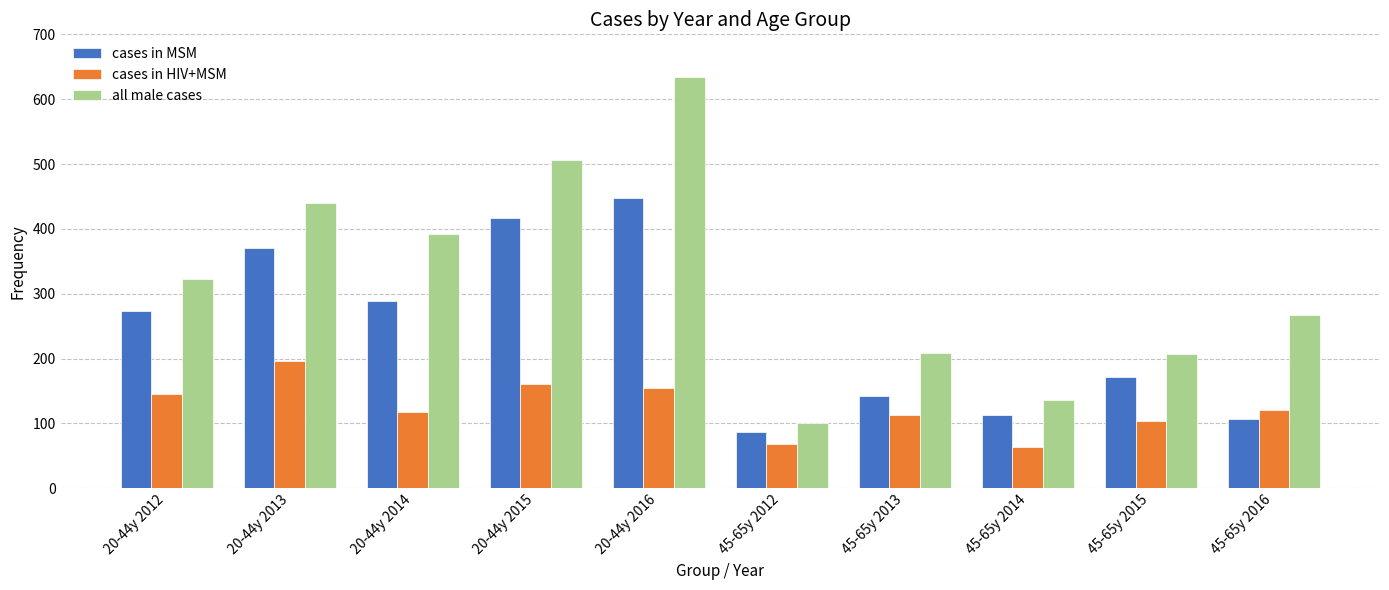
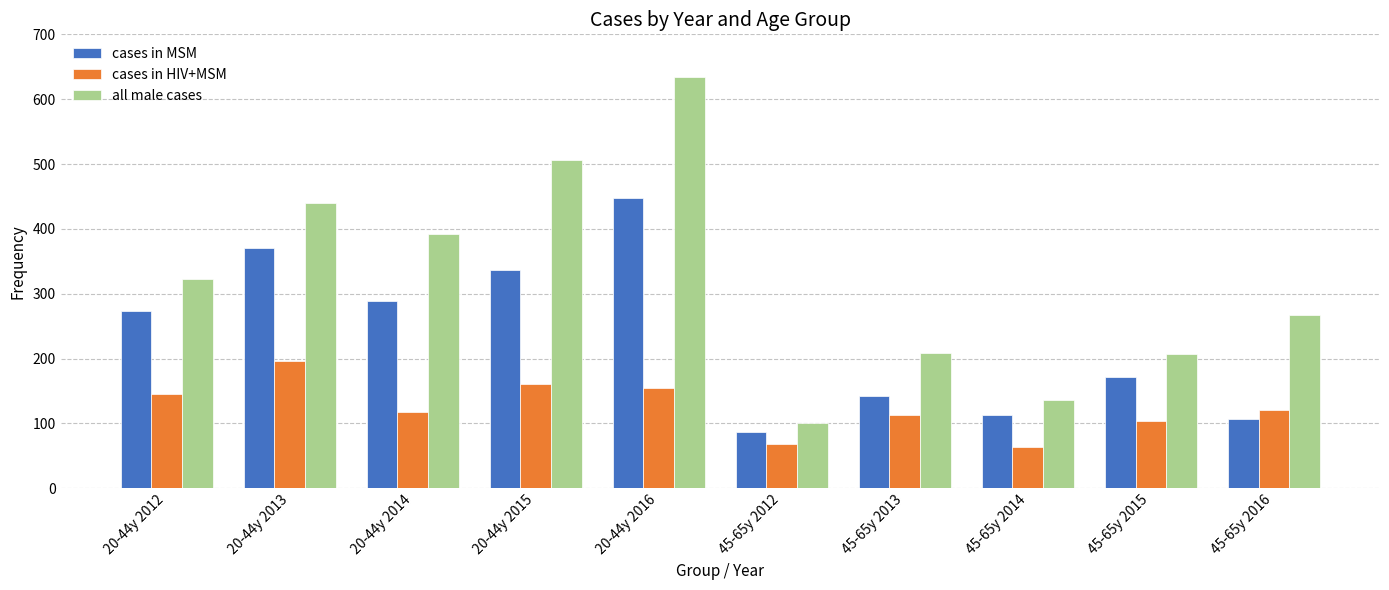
cases in MSM, 20-44y 2015: 420 -> 340
